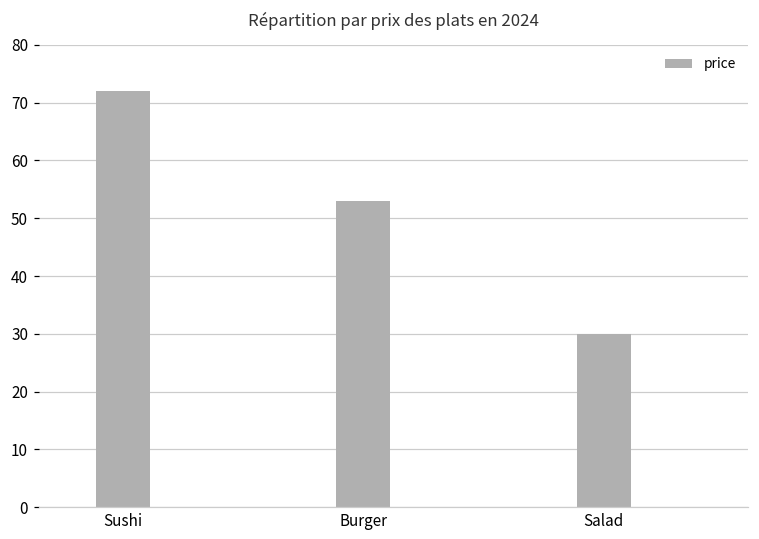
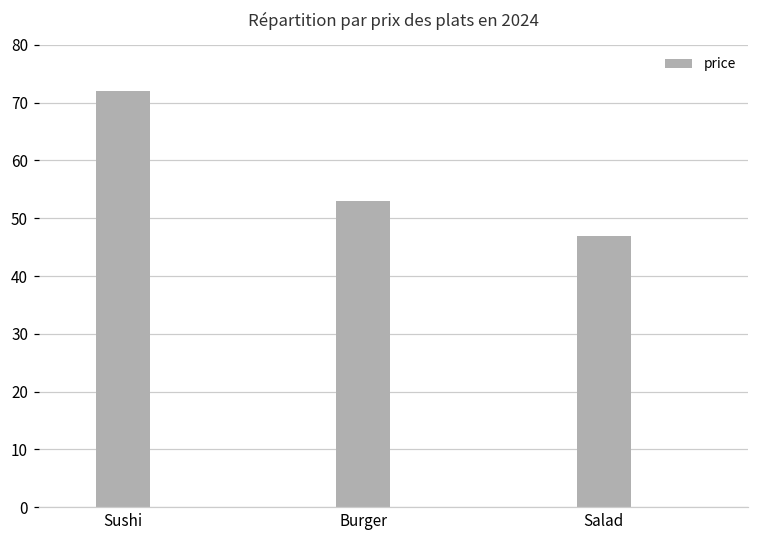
Salad: 30 -> 47
